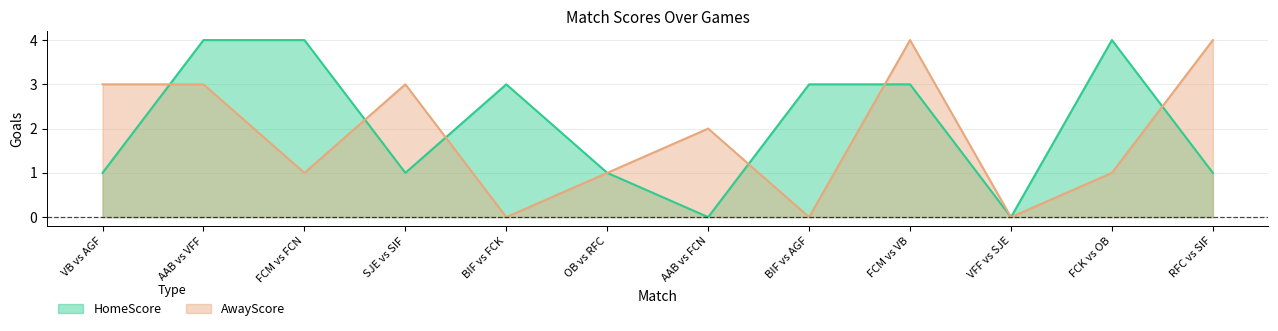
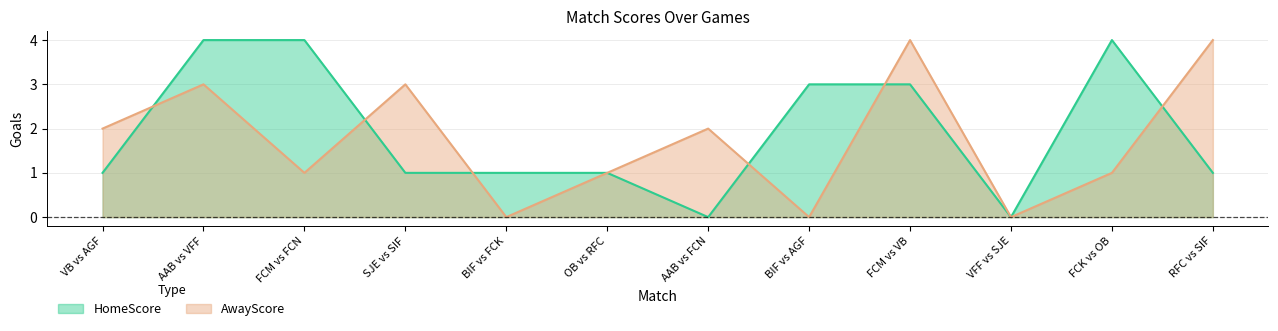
AwayScore, VB vs AGF: 3 -> 2
HomeScore, BIF vs FCK: 3 -> 1
